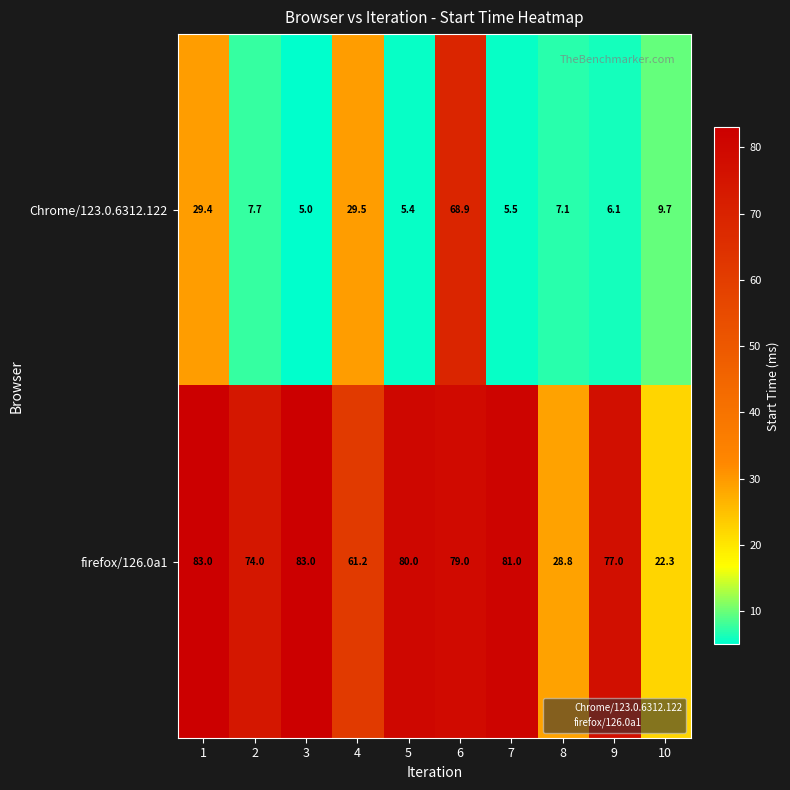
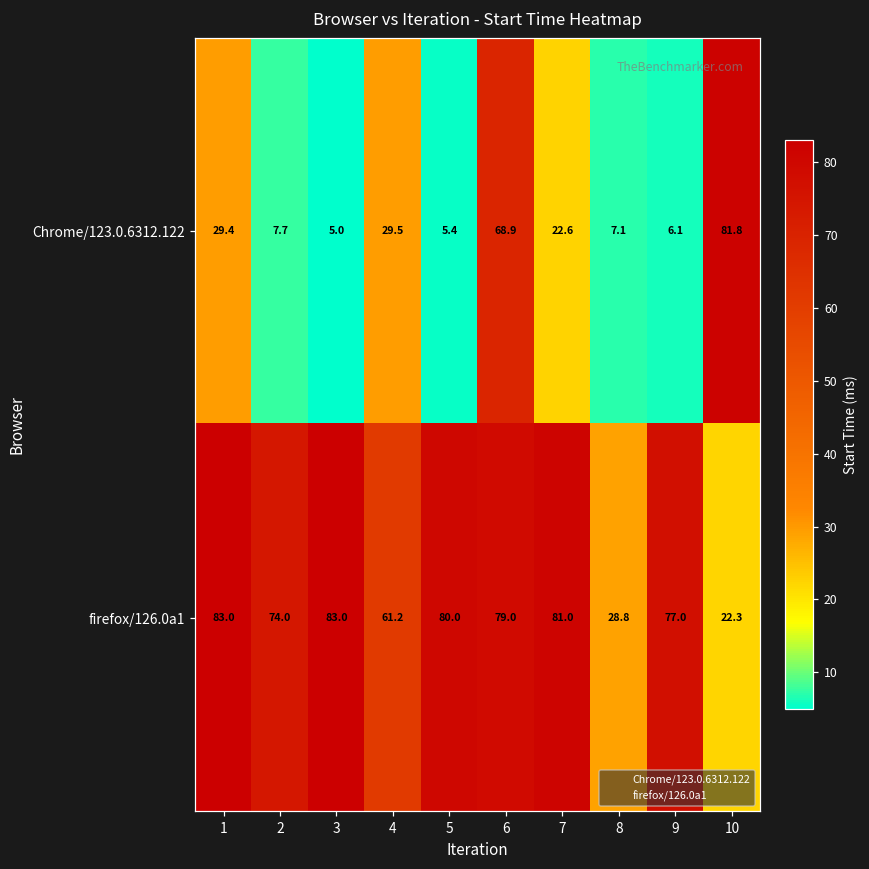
Chrome/123.0.6312.122, 7: 5.5 -> 22.6
Chrome/123.0.6312.122, 10: 9.7 -> 81.8
